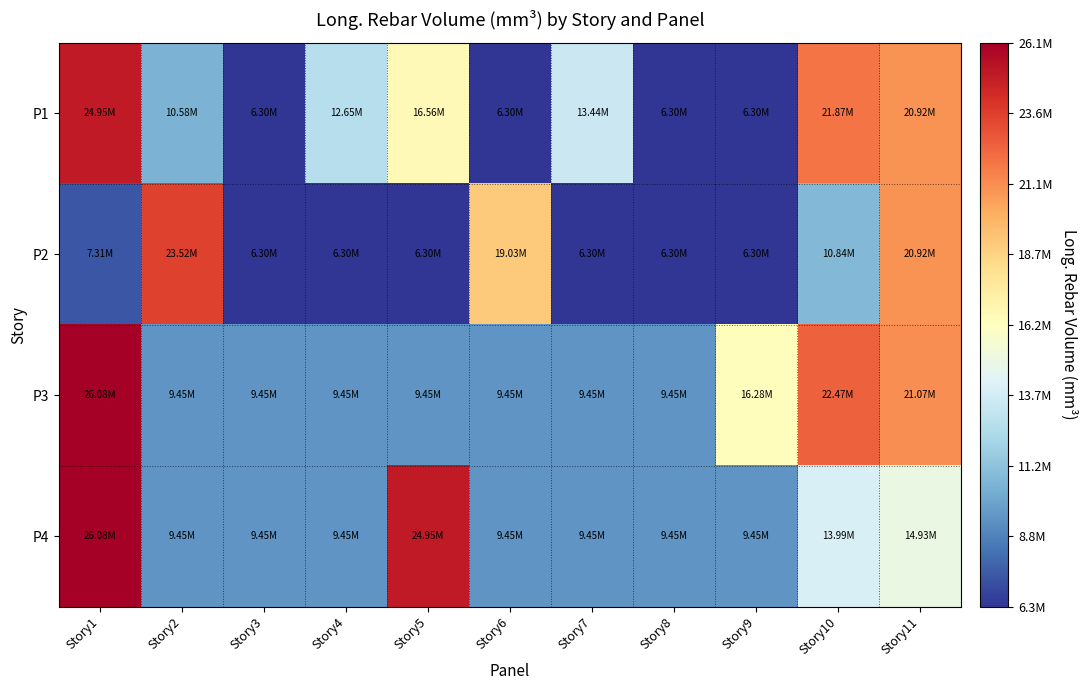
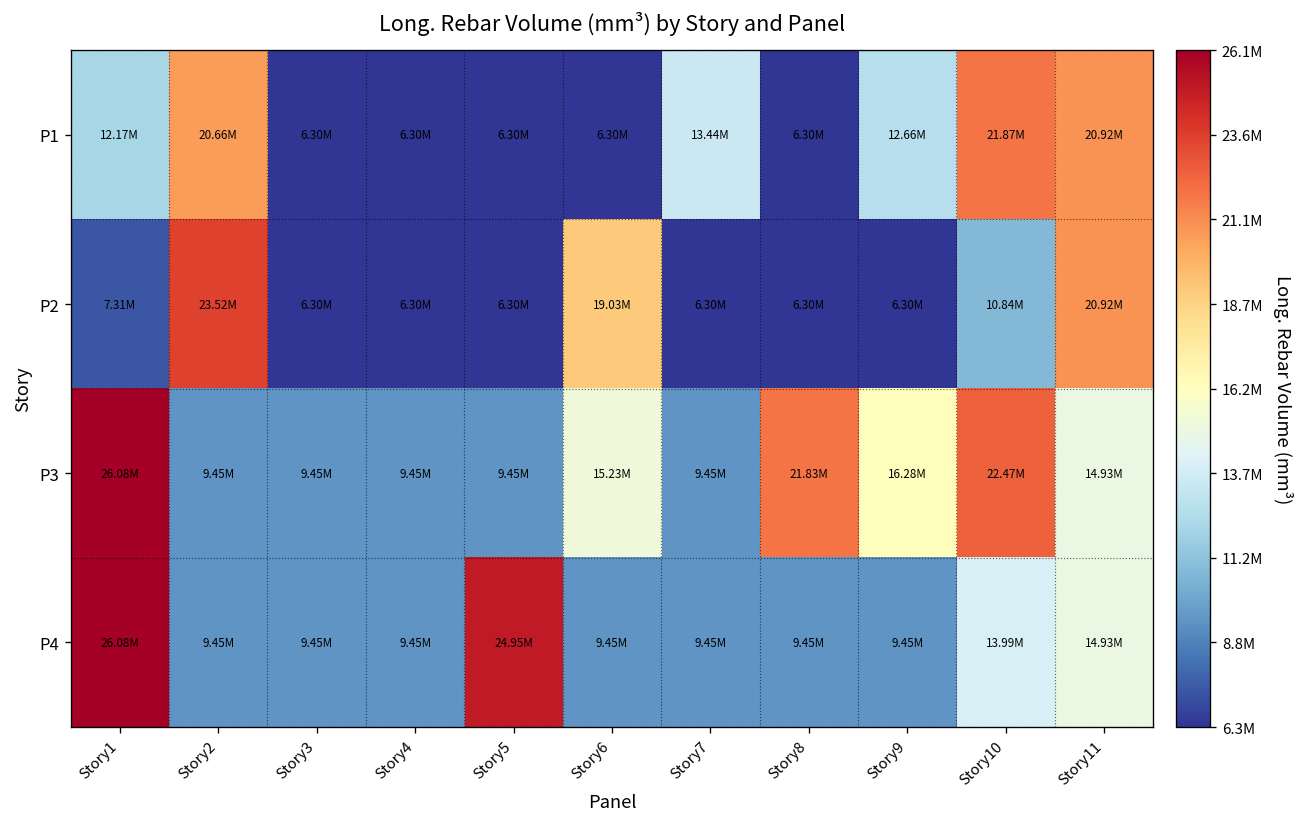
P1, Story1: 24.95M -> 12.17M
P1, Story2: 10.58M -> 20.66M
P1, Story4: 12.65M -> 6.30M
P1, Story5: 16.56M -> 6.30M
P1, Story9: 6.30M -> 12.66M
P3, Story6: 9.45M -> 15.23M
P3, Story8: 9.45M -> 21.83M
P3, Story11: 21.07M -> 14.93M
